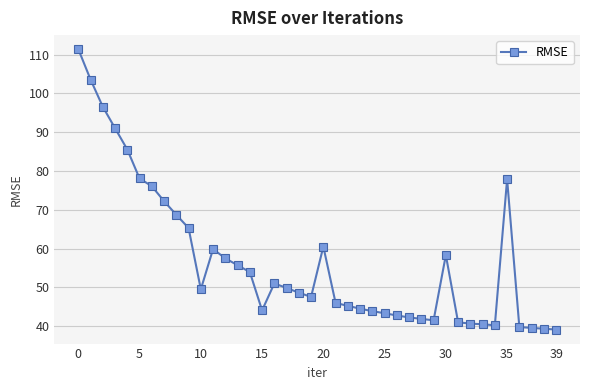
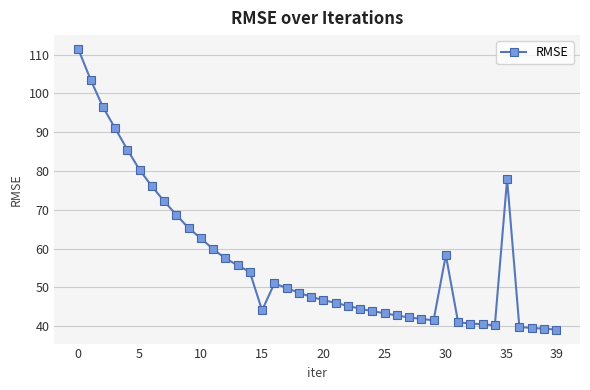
5: 78 -> 80
10: 50 -> 63
20: 61 -> 47
